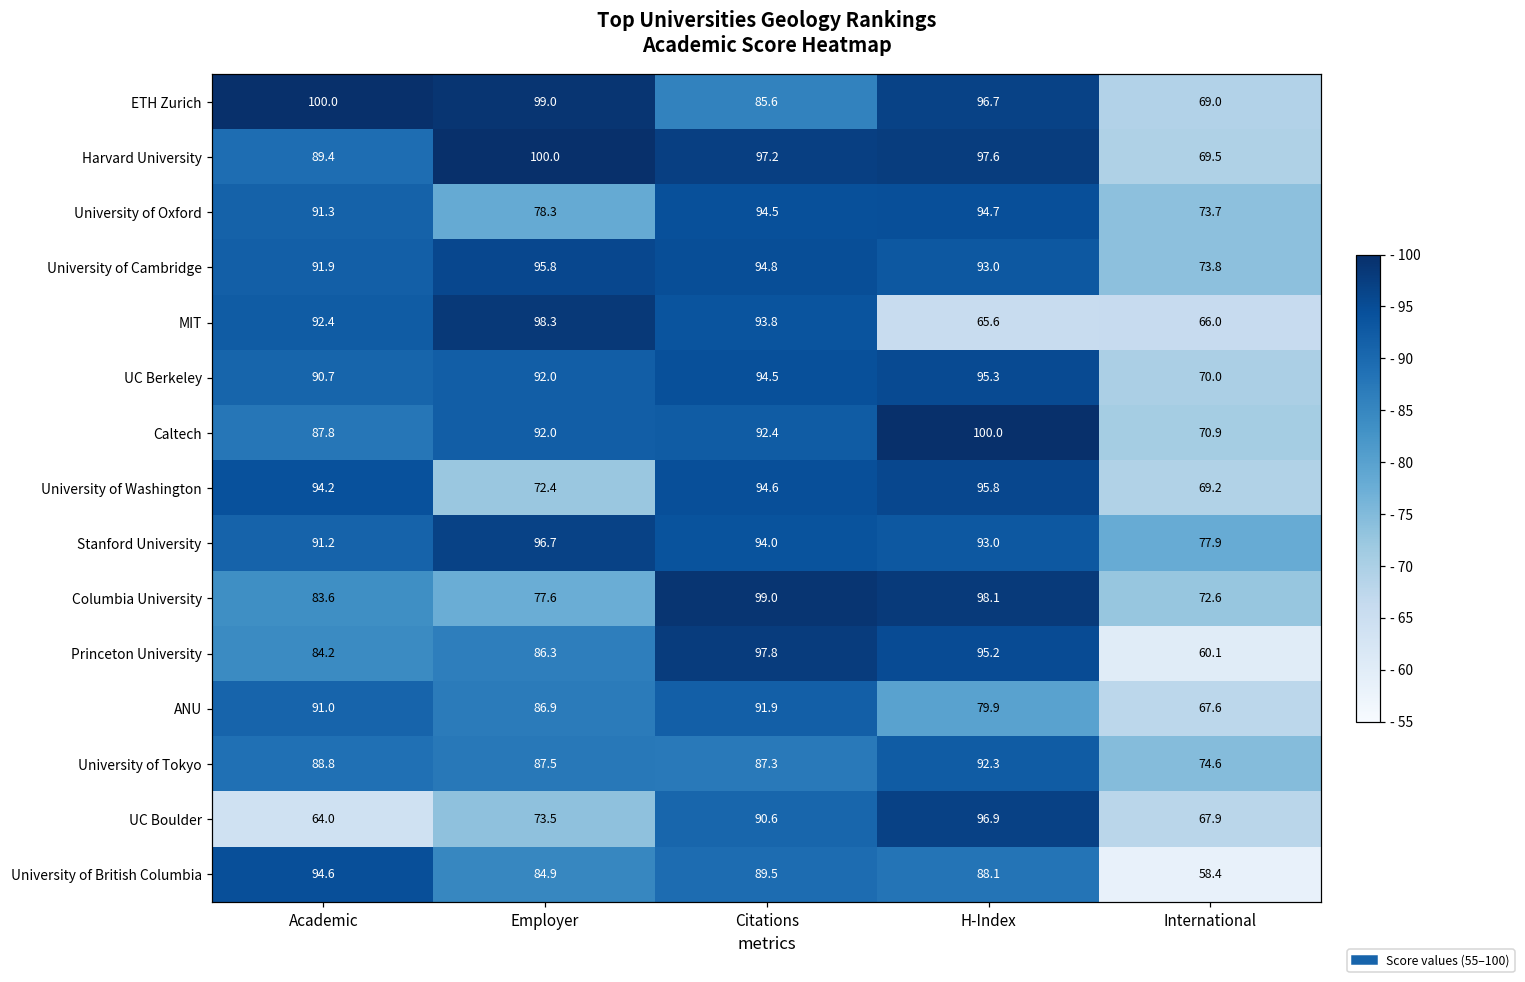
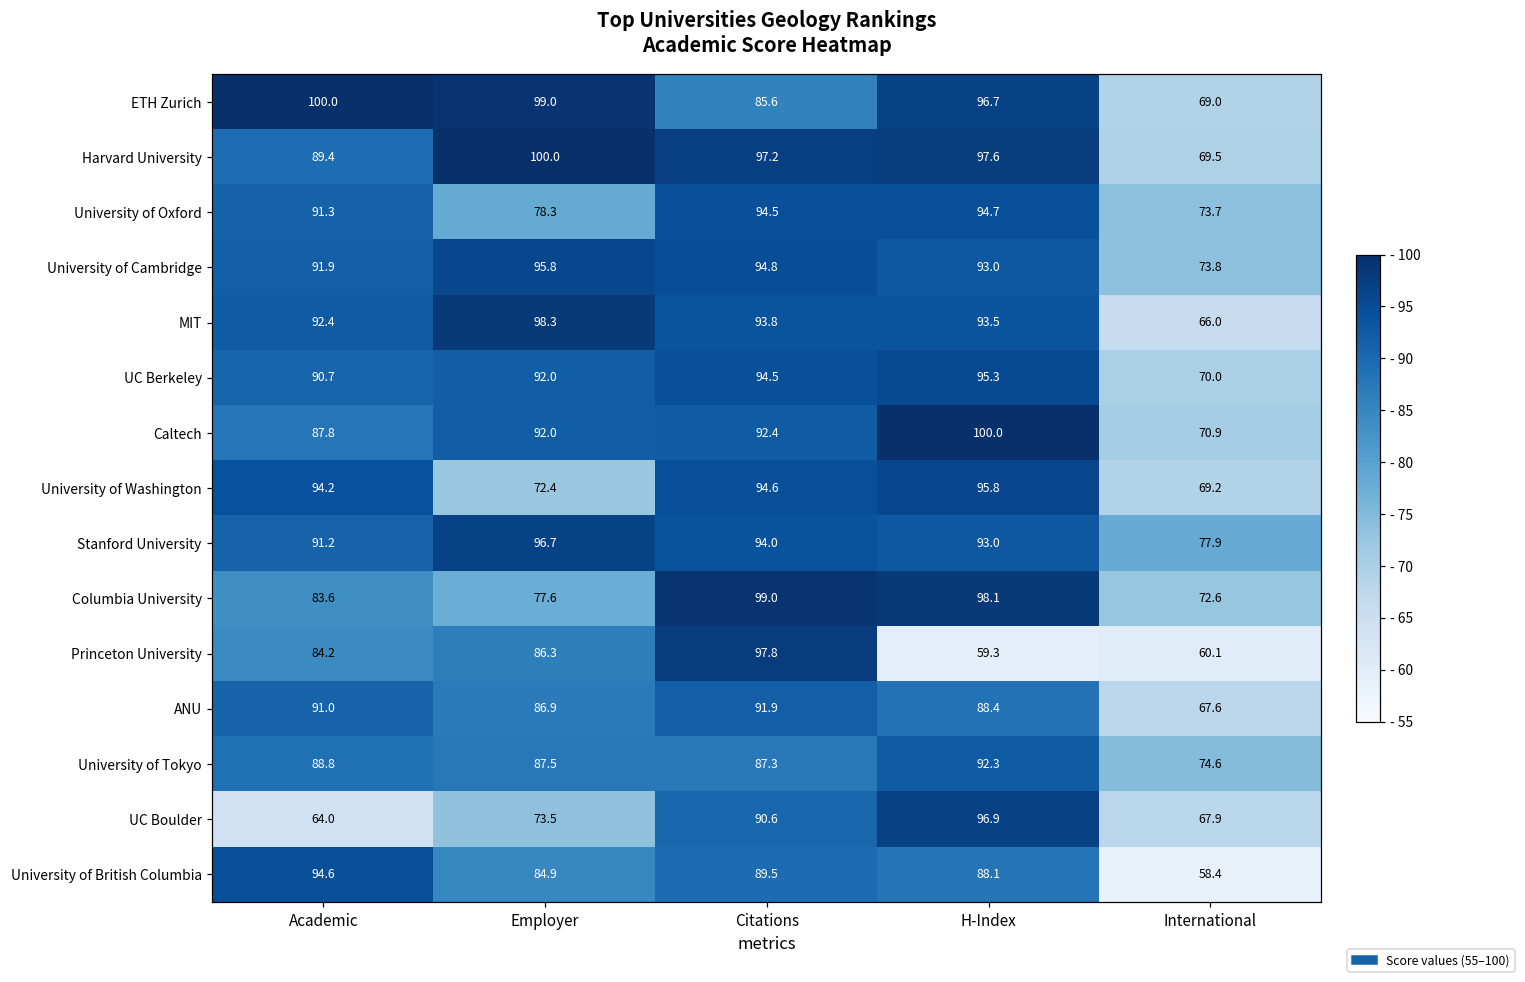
MIT, H-Index: 65.6 -> 93.5
Princeton University, H-Index: 95.2 -> 59.3
ANU, H-Index: 79.9 -> 88.4
